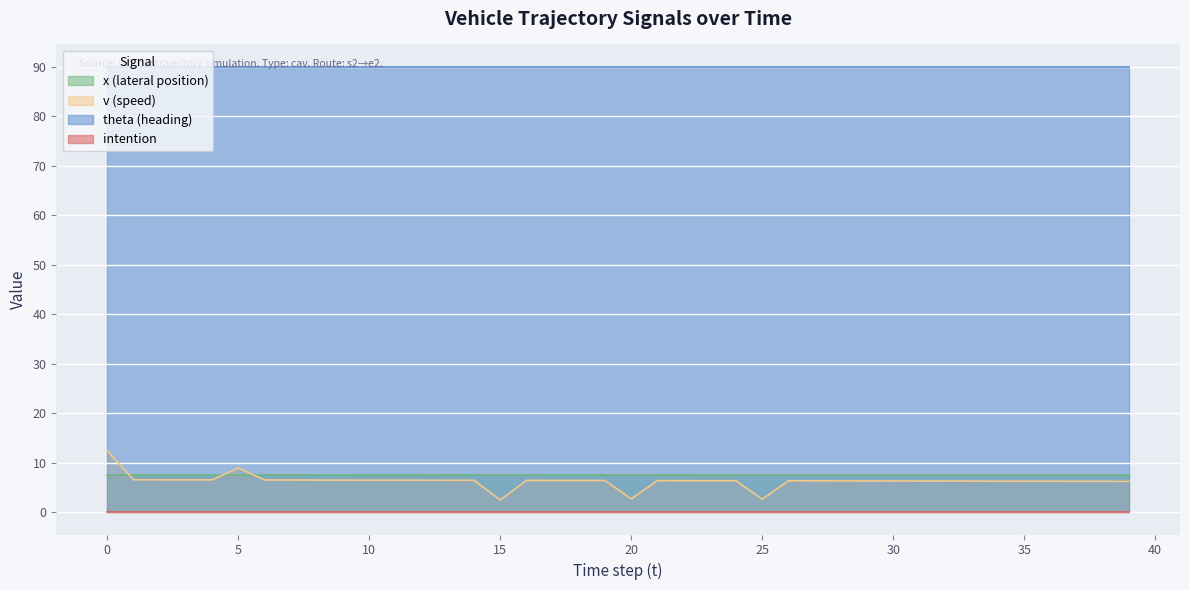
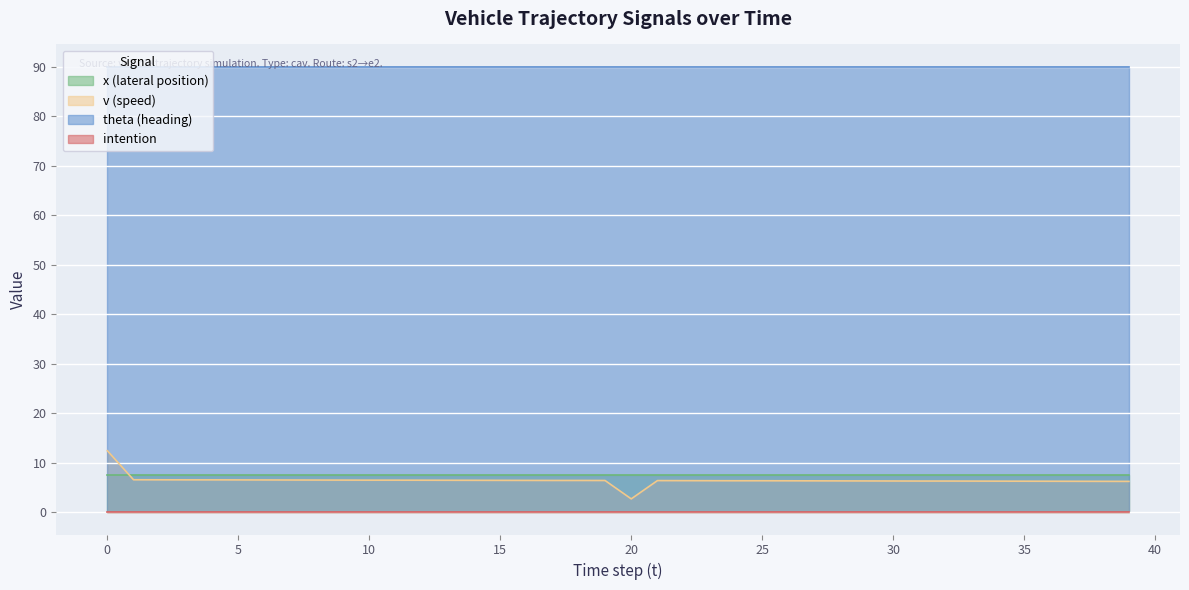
v (speed), 5: 9 -> 7
v (speed), 15: 2 -> 6
v (speed), 25: 3 -> 6
